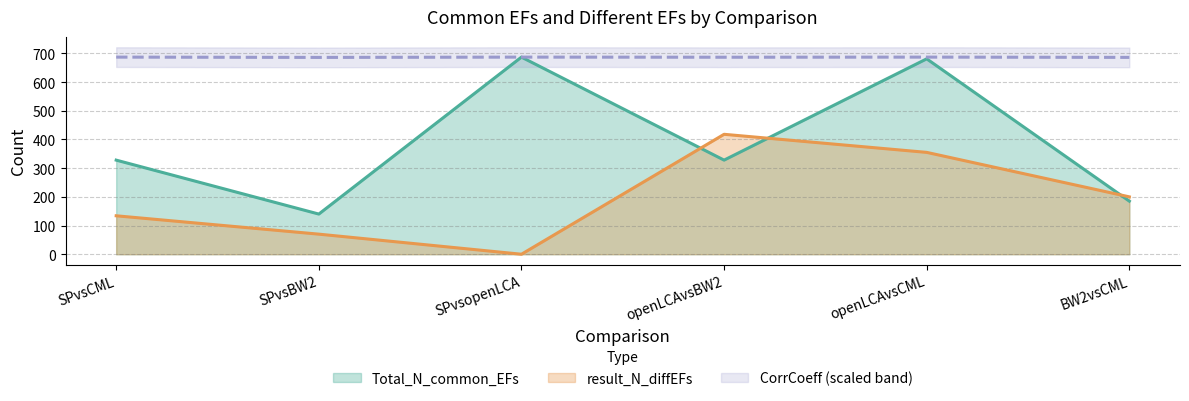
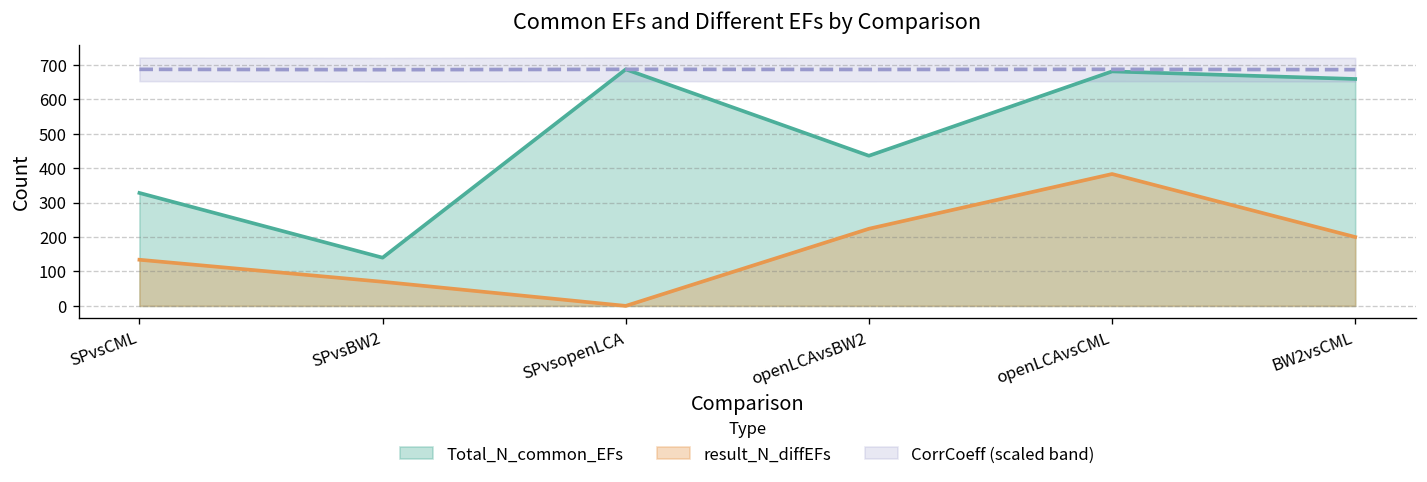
Total_N_common_EFs, openLCAvsBW2: 330 -> 440
result_N_diffEFs, openLCAvsBW2: 420 -> 220
result_N_diffEFs, openLCAvsCML: 360 -> 380
Total_N_common_EFs, BW2vsCML: 190 -> 660
